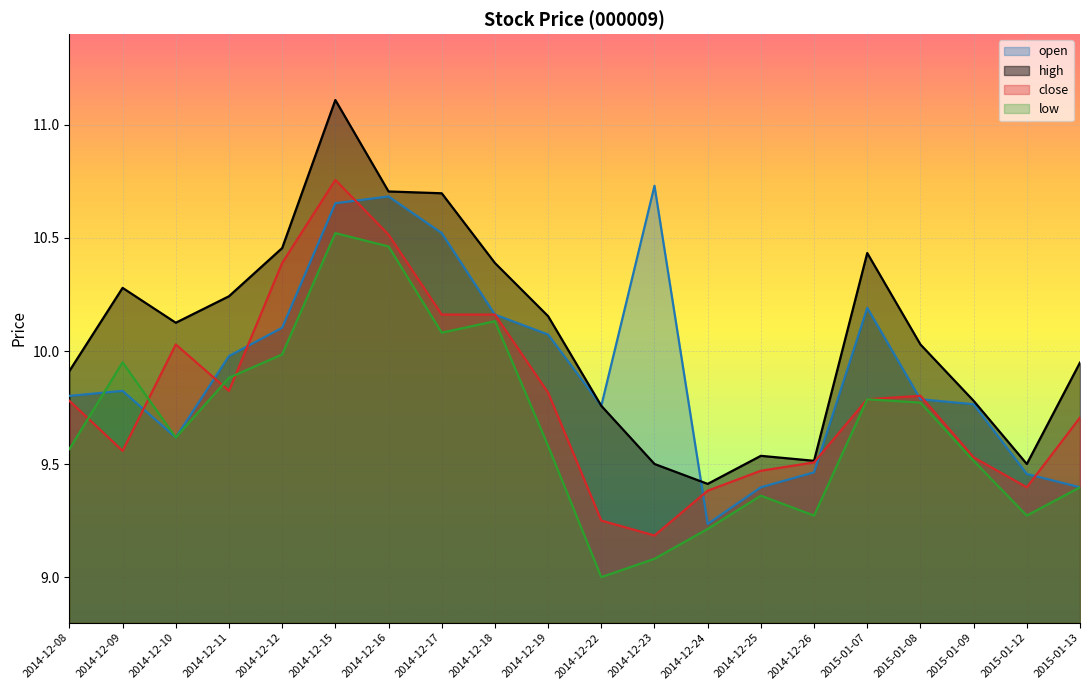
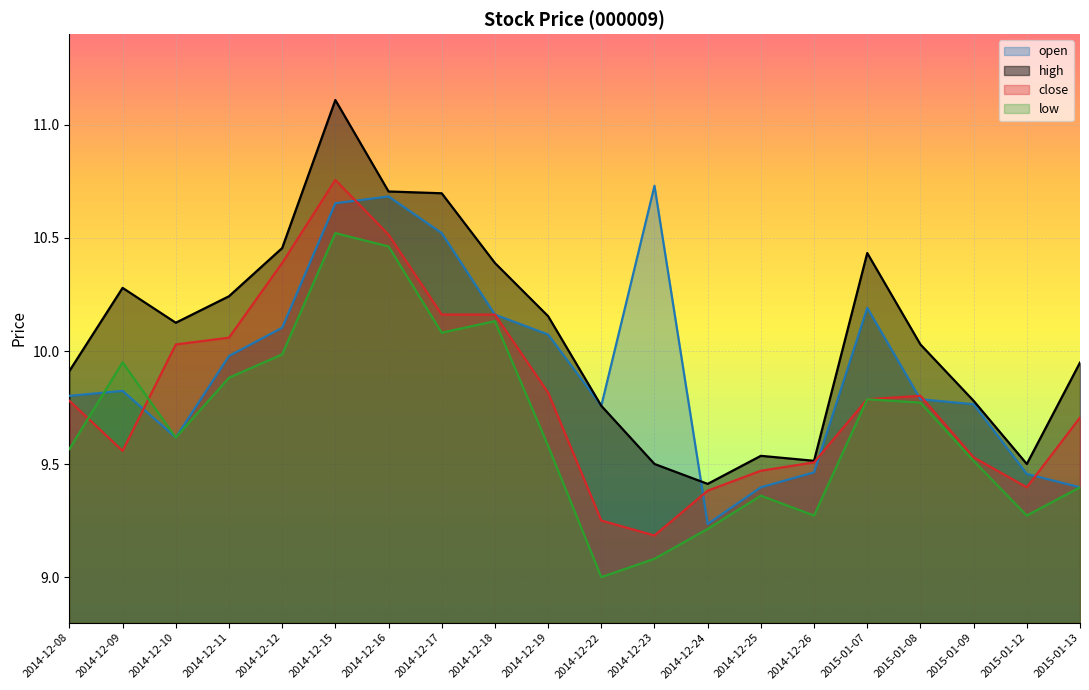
close, 2014-12-11: 9.82 -> 10.06
